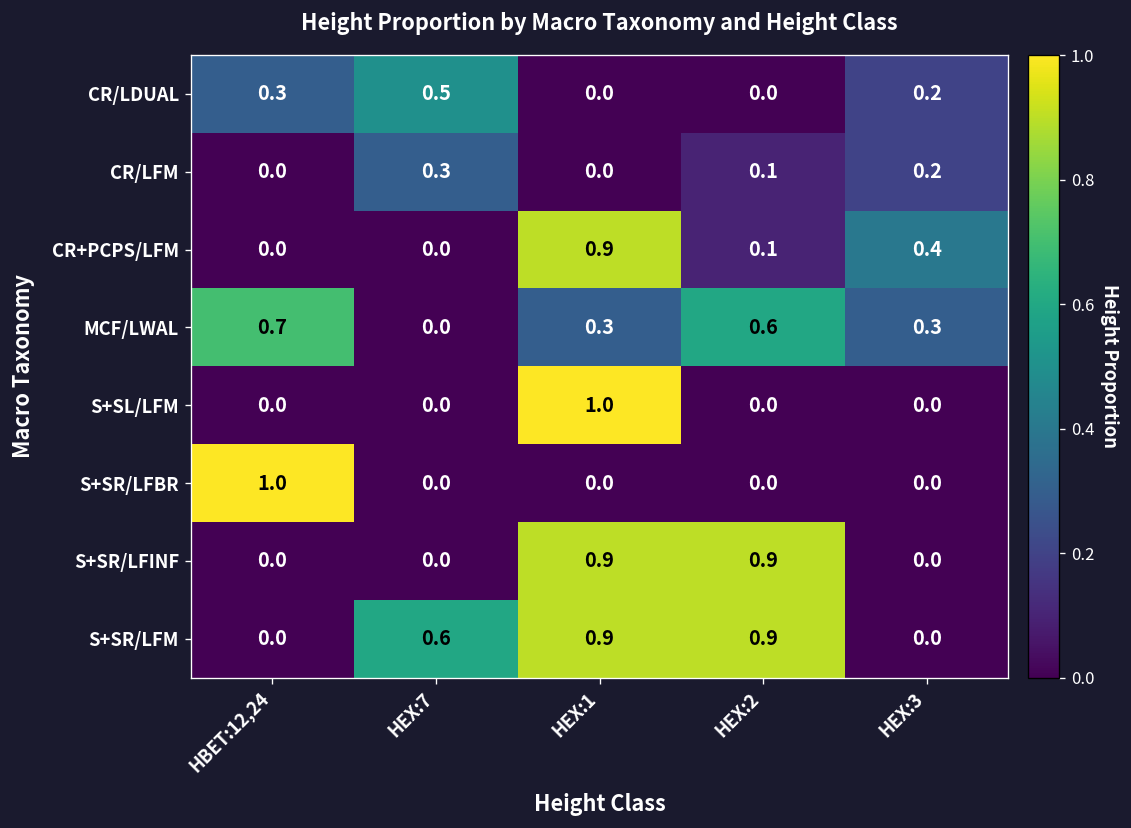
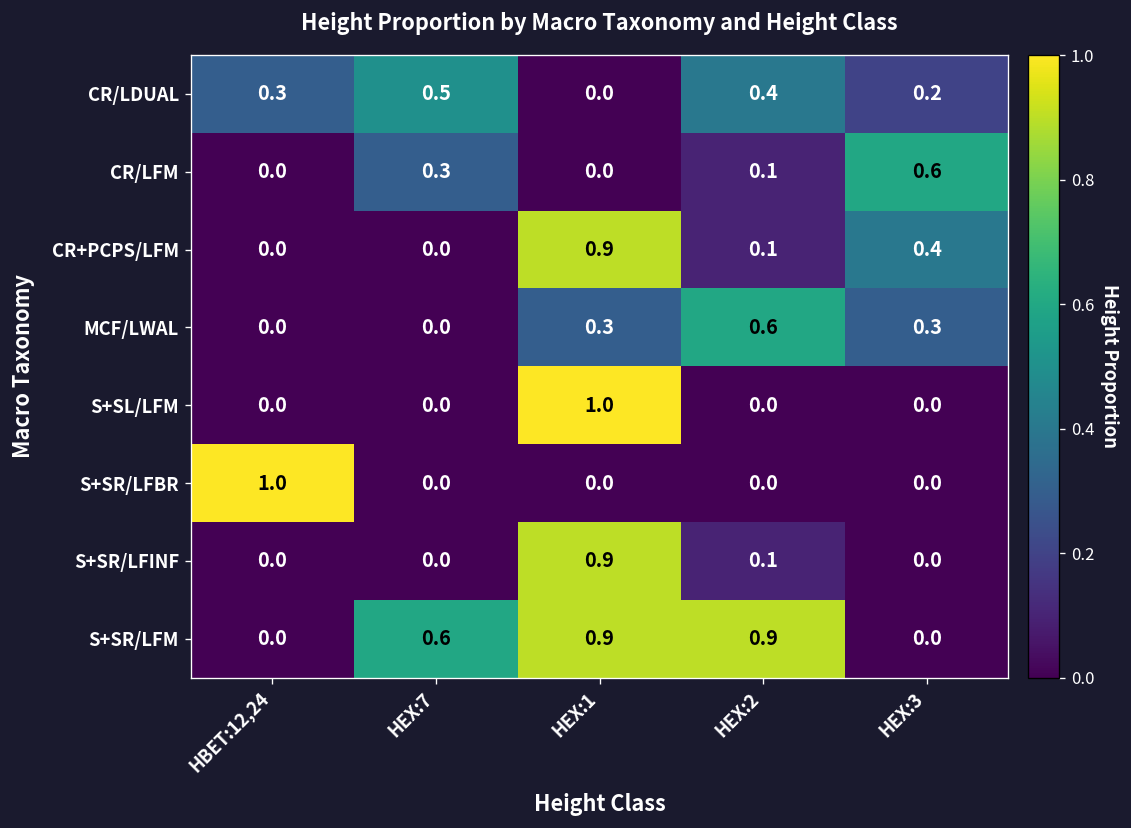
CR/LDUAL, HEX:2: 0.0 -> 0.4
CR/LFM, HEX:3: 0.2 -> 0.6
MCF/LWAL, HBET:12,24: 0.7 -> 0.0
S+SR/LFINF, HEX:2: 0.9 -> 0.1
